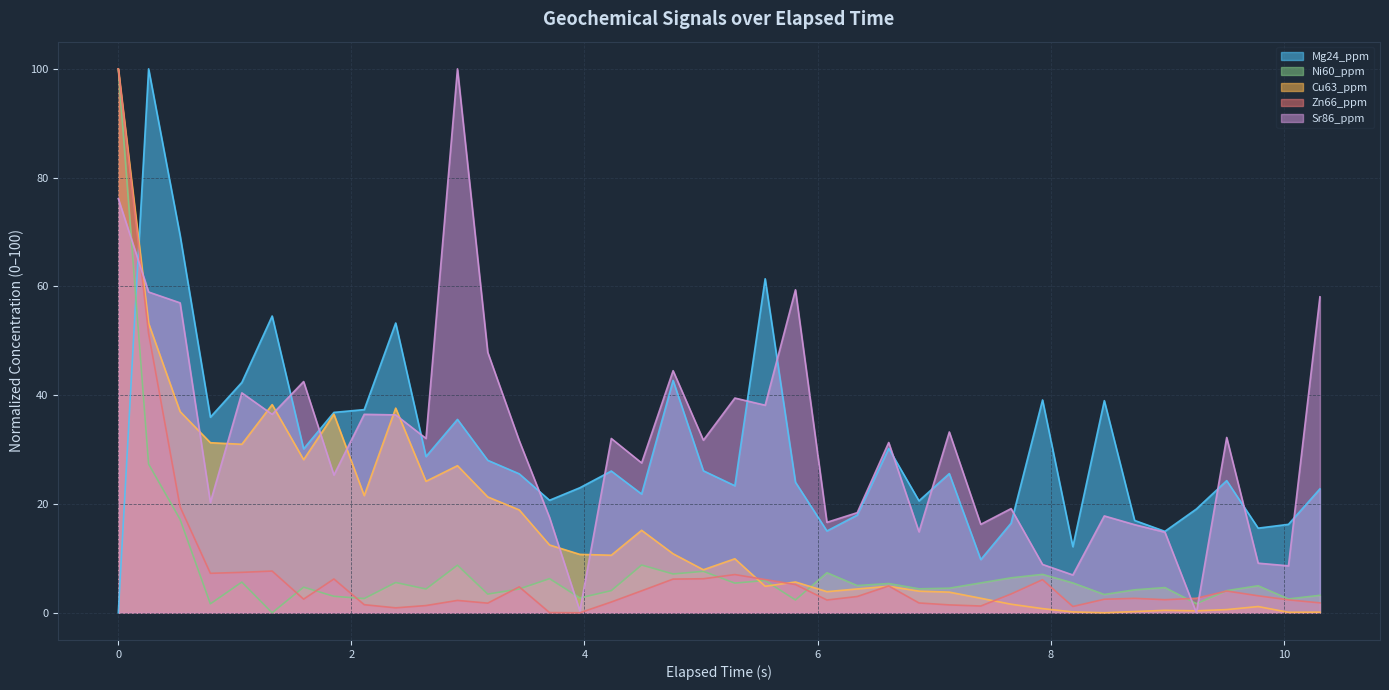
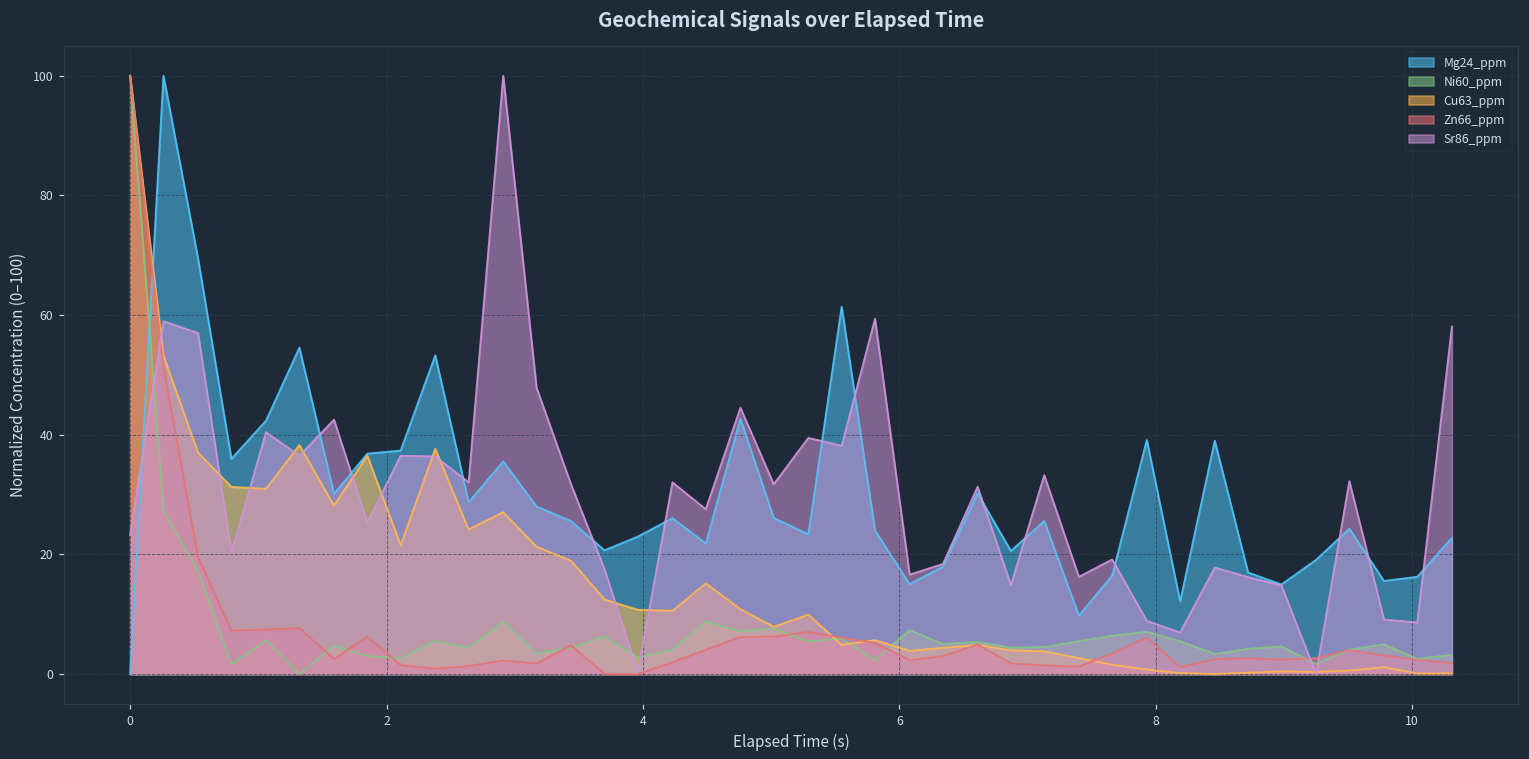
Sr86_ppm, 0: 76 -> 23
